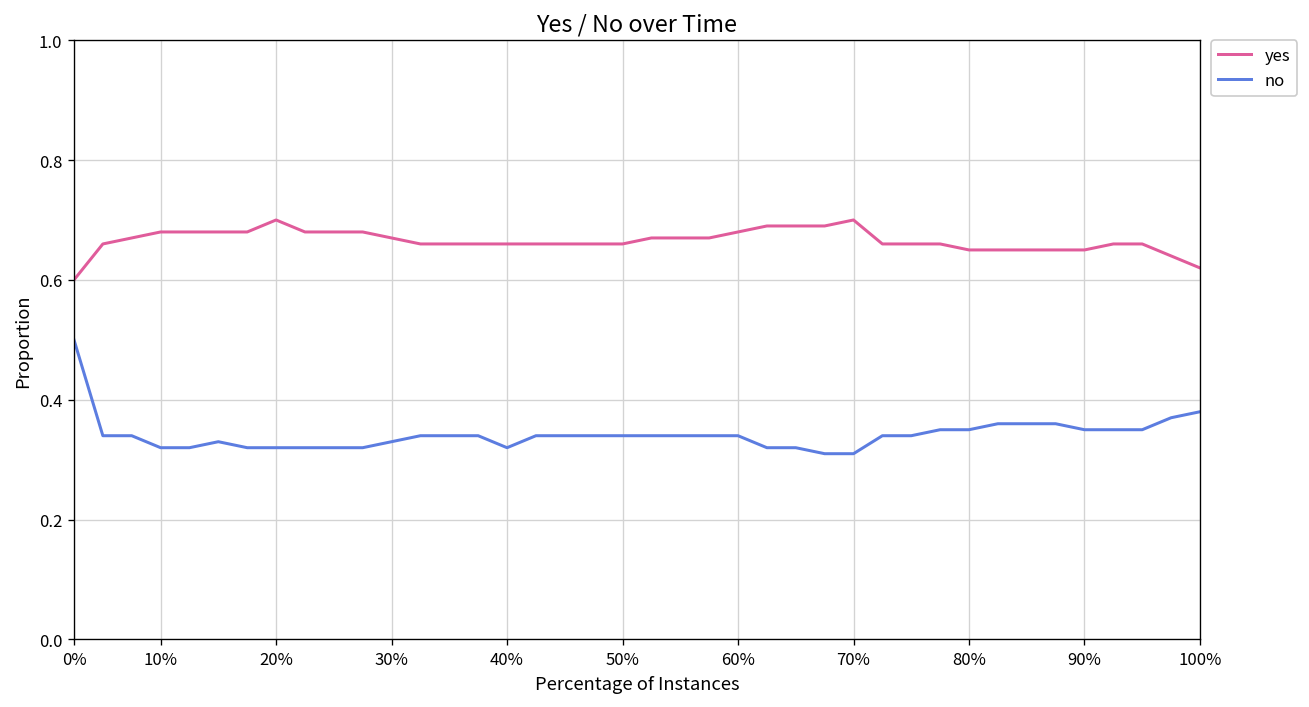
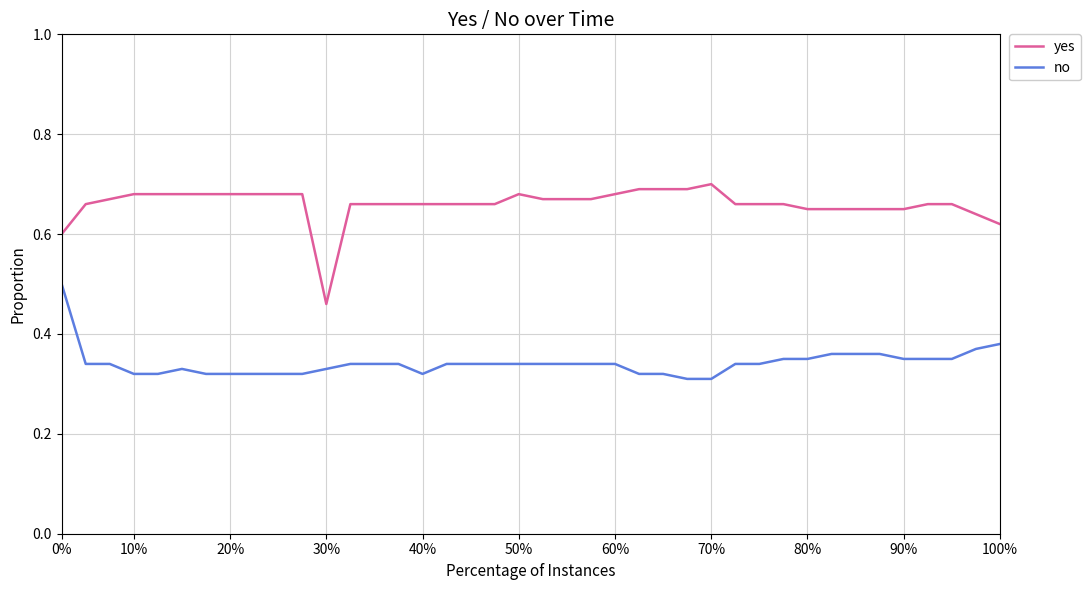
yes, 20%: 0.70 -> 0.68
yes, 30%: 0.67 -> 0.46
yes, 50%: 0.66 -> 0.68
